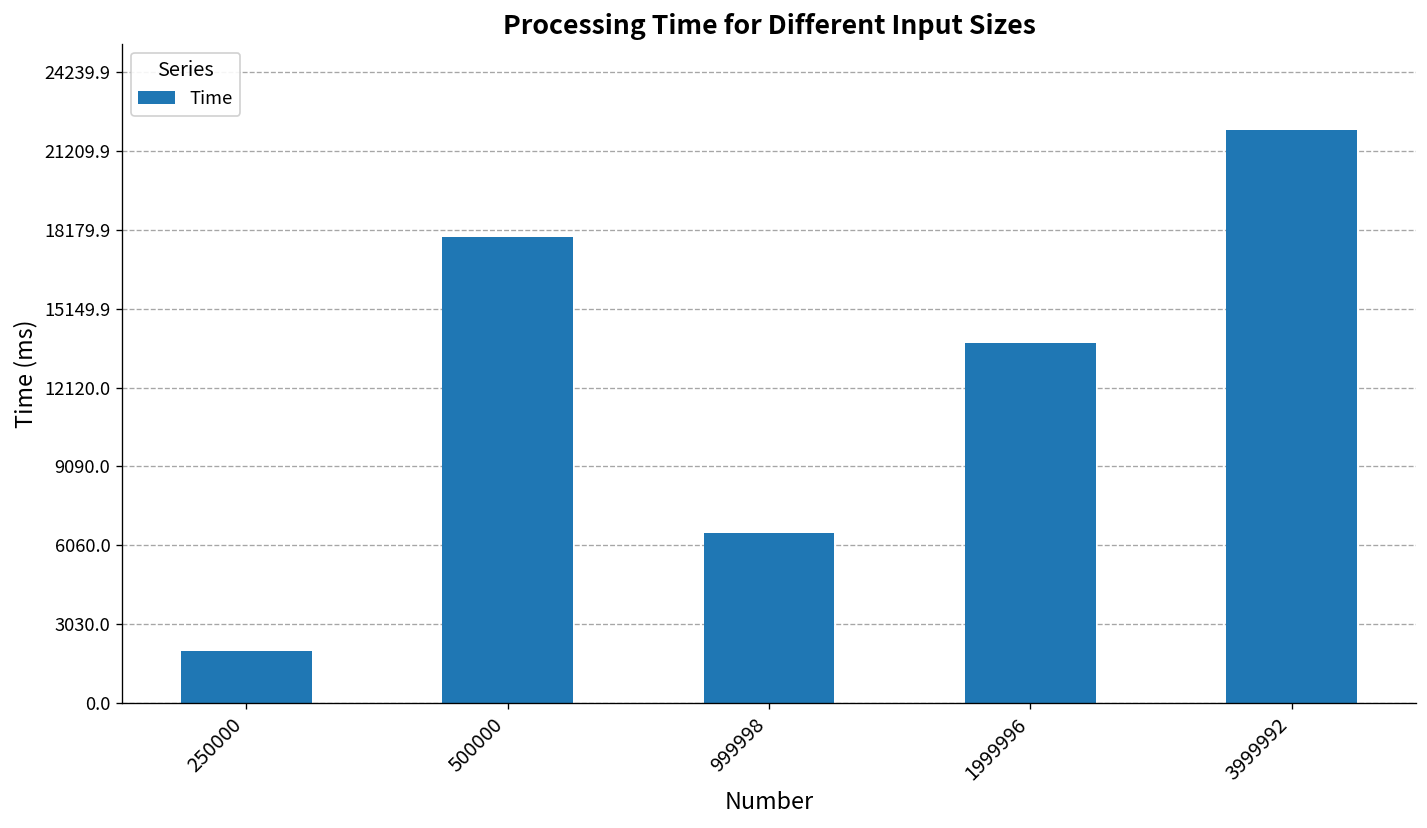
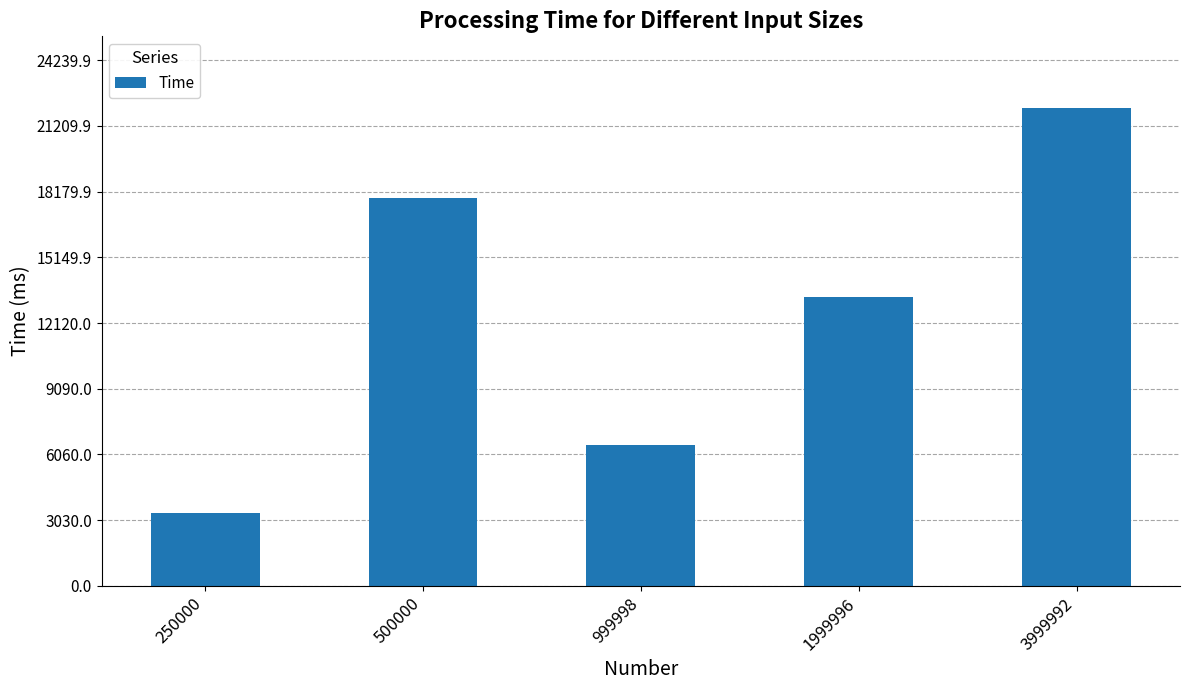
250000: 2000 -> 3400
1999996: 13800 -> 13300
